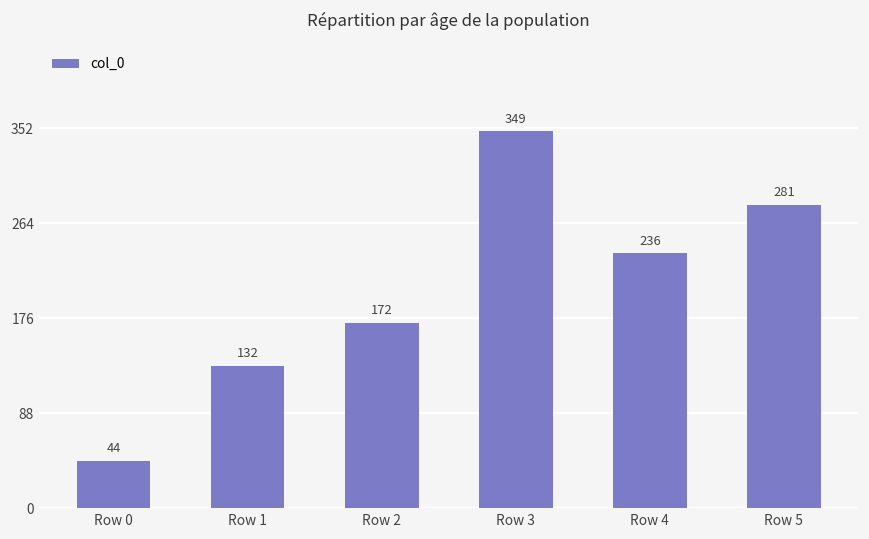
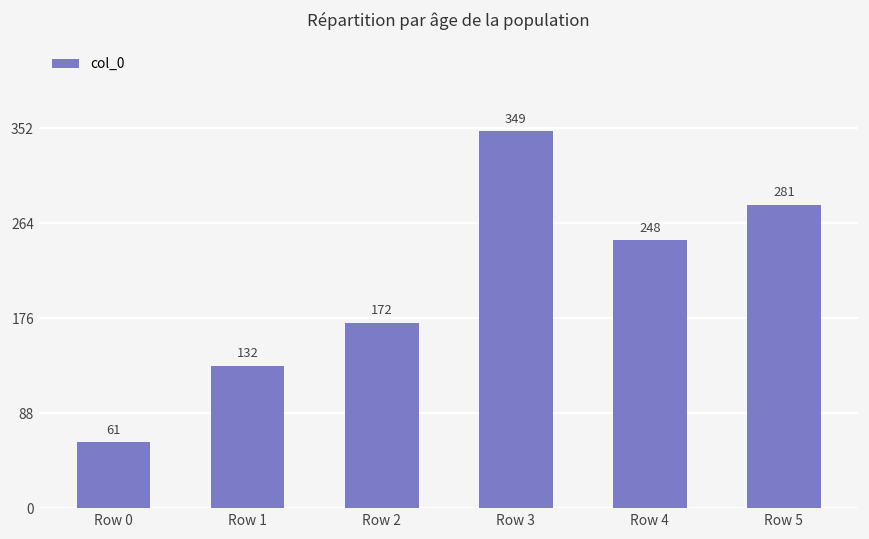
Row 0: 44 -> 61
Row 4: 236 -> 248
